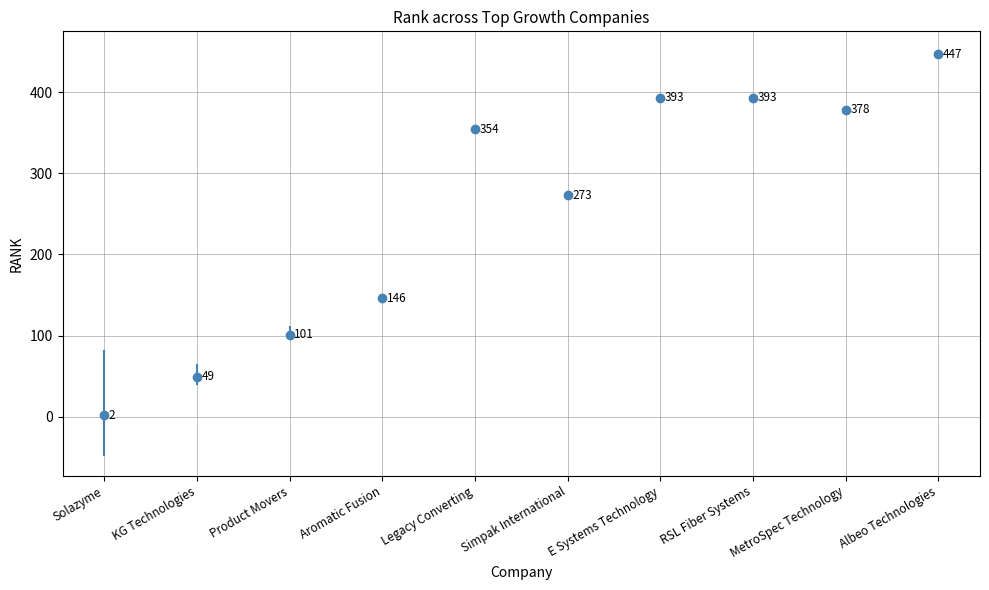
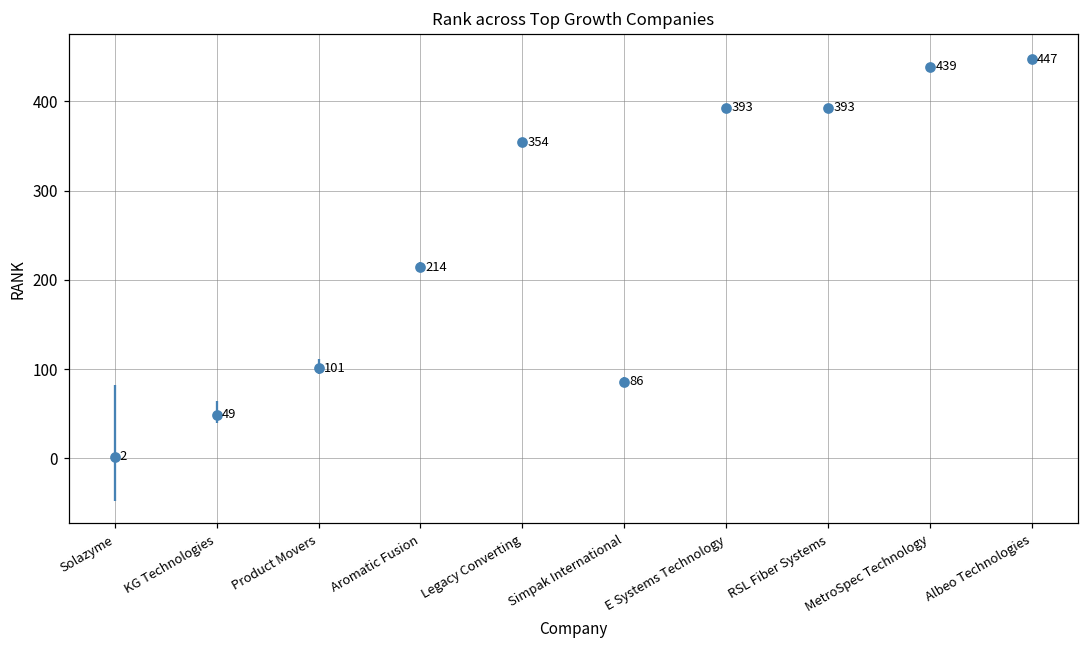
Aromatic Fusion: 146 -> 214
Simpak International: 273 -> 86
MetroSpec Technology: 378 -> 439
